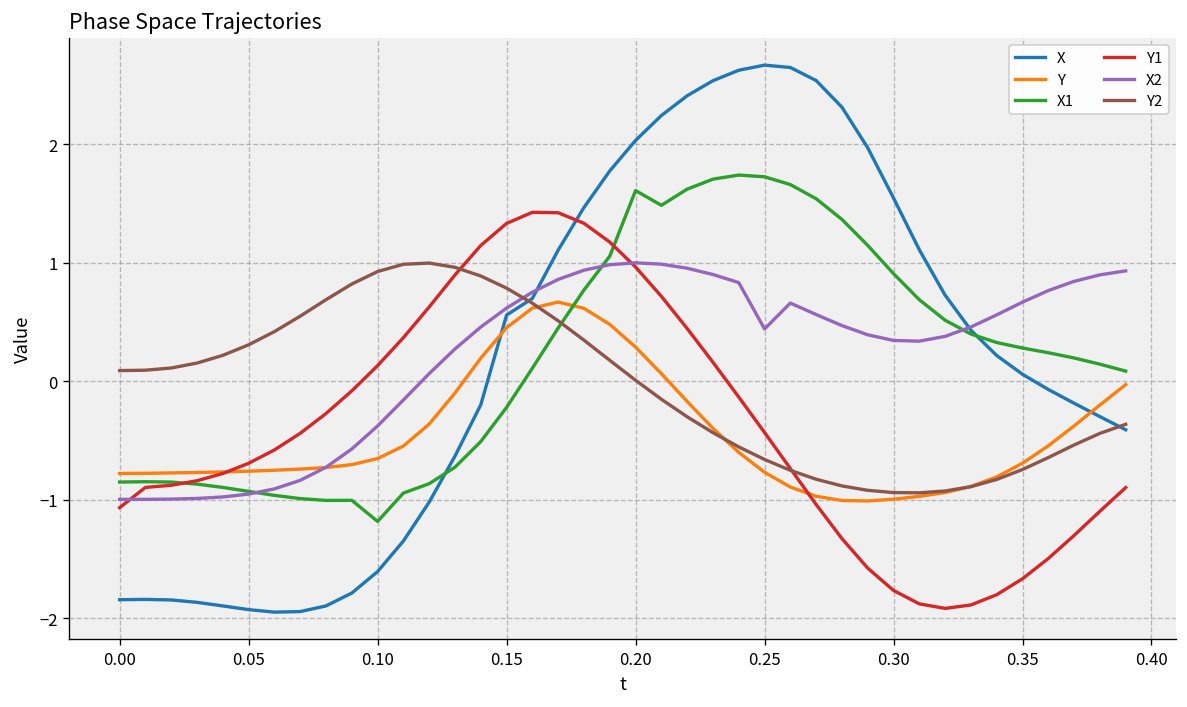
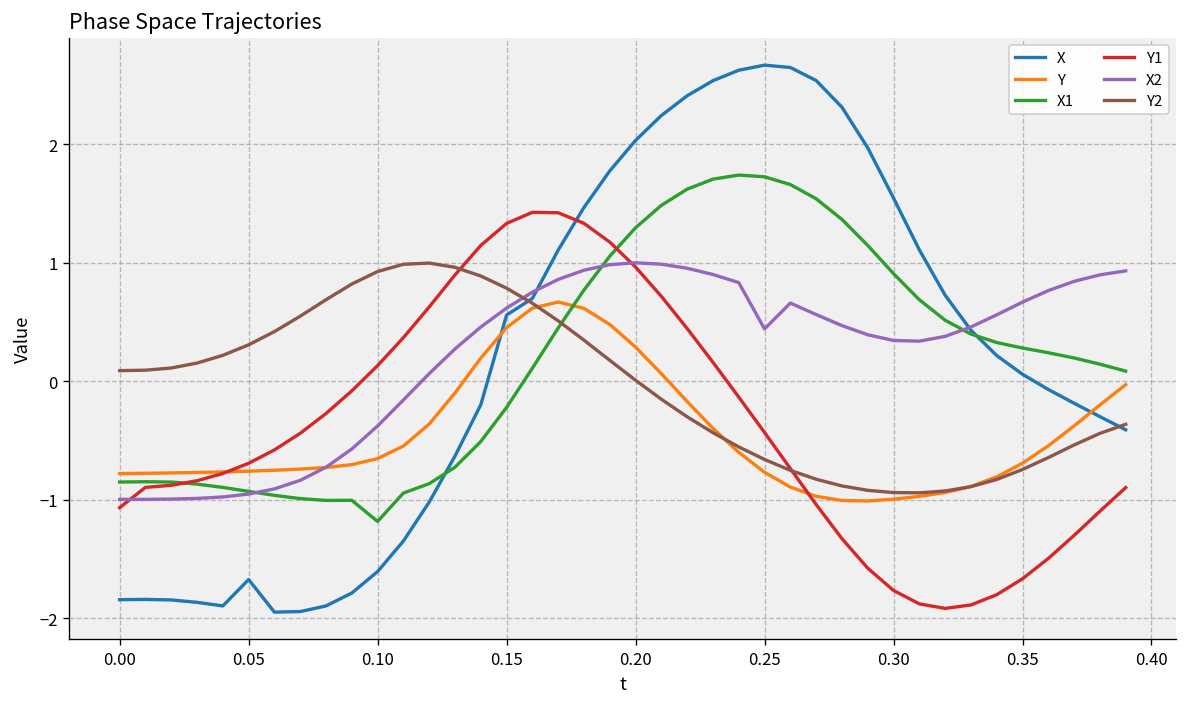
X, 0.05: -1.9 -> -1.7
X1, 0.20: 1.6 -> 1.3
